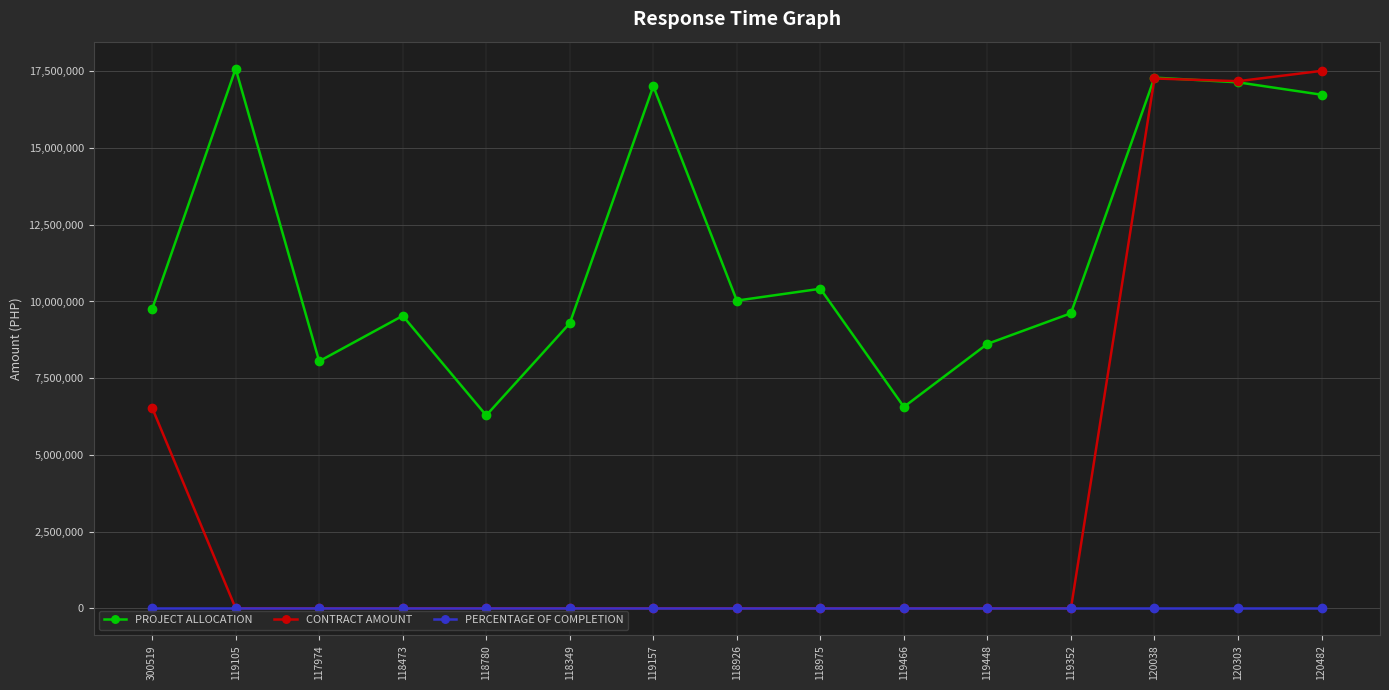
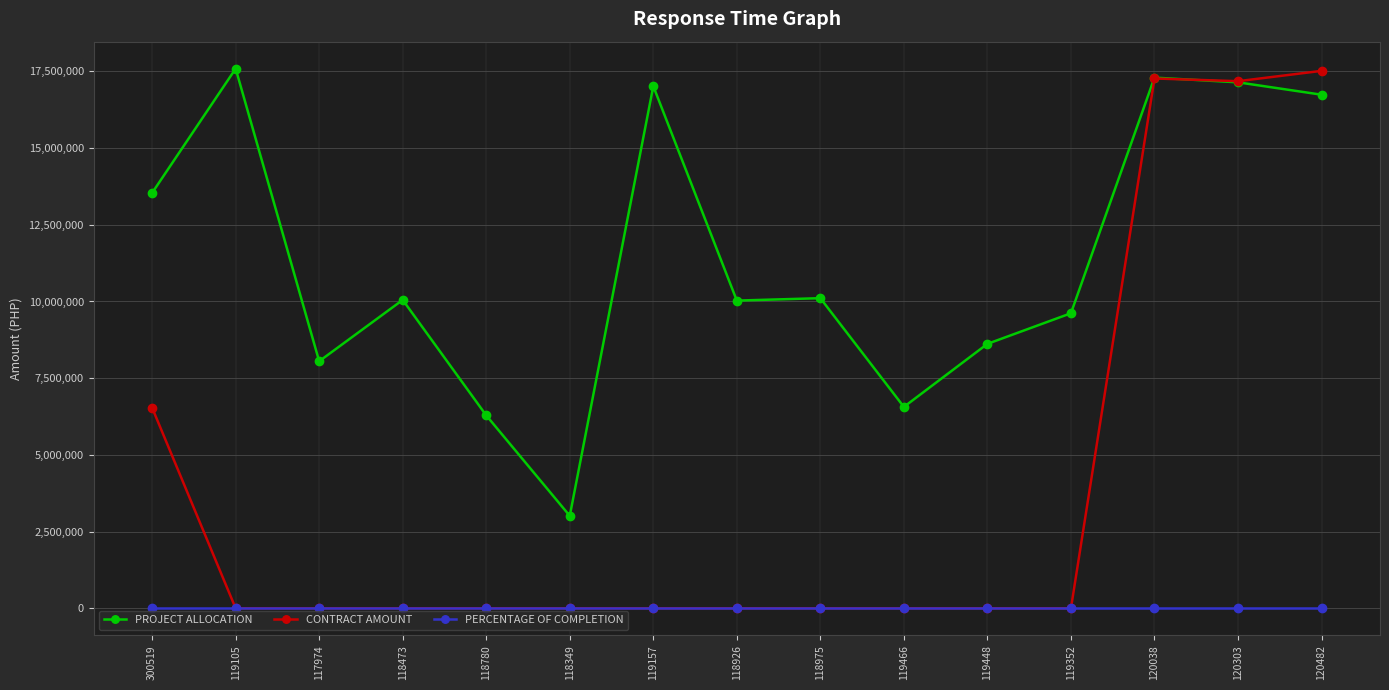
PROJECT ALLOCATION, 300519: 9,800,000 -> 13,500,000
PROJECT ALLOCATION, 118473: 9,500,000 -> 10,100,000
PROJECT ALLOCATION, 118349: 9,300,000 -> 3,000,000
PROJECT ALLOCATION, 118975: 10,400,000 -> 10,100,000
